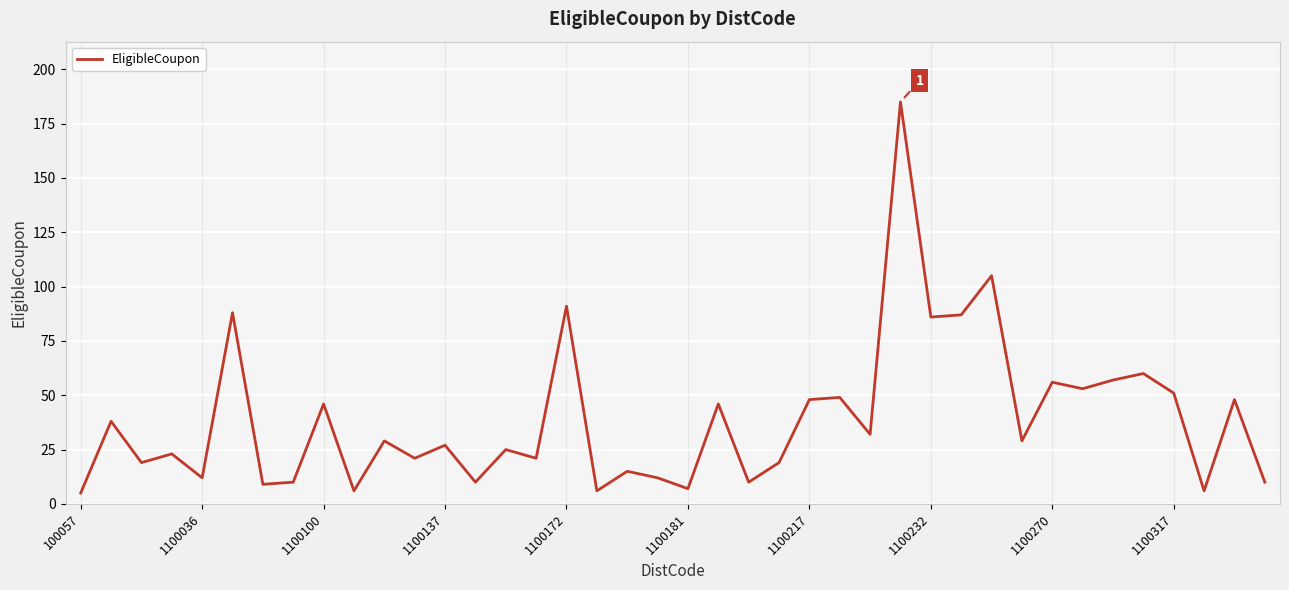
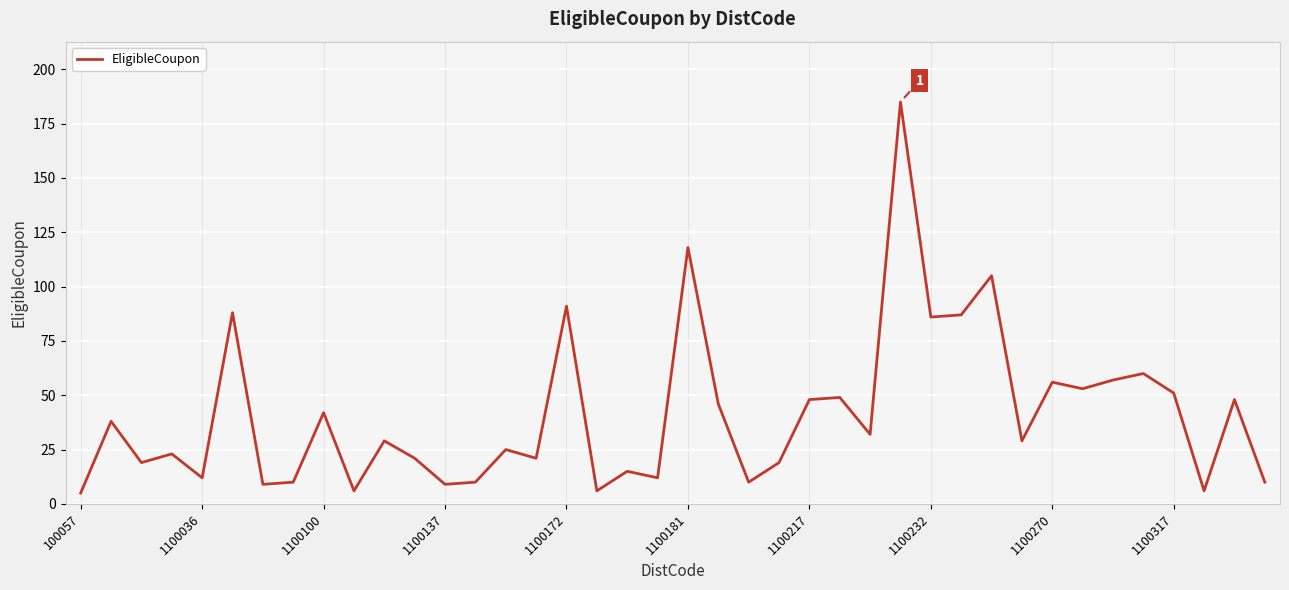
1100100: 46 -> 42
1100137: 27 -> 9
1100181: 7 -> 118
